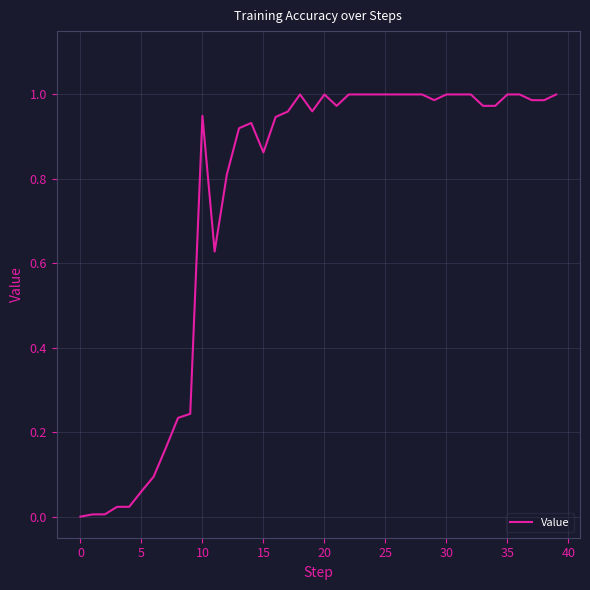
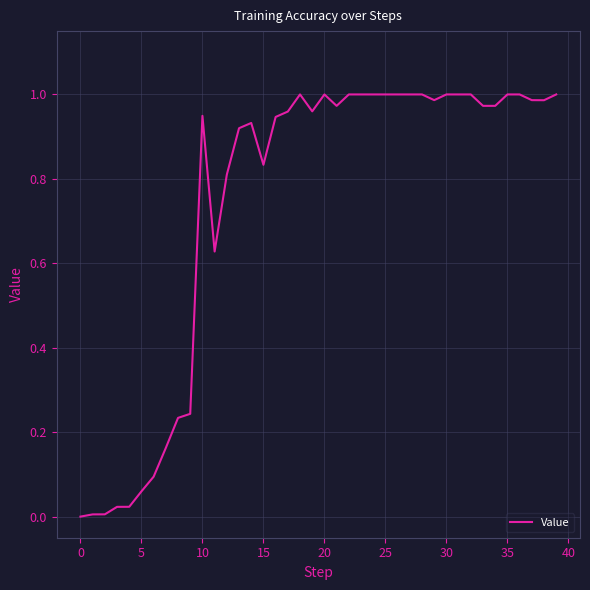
15: 0.86 -> 0.83
